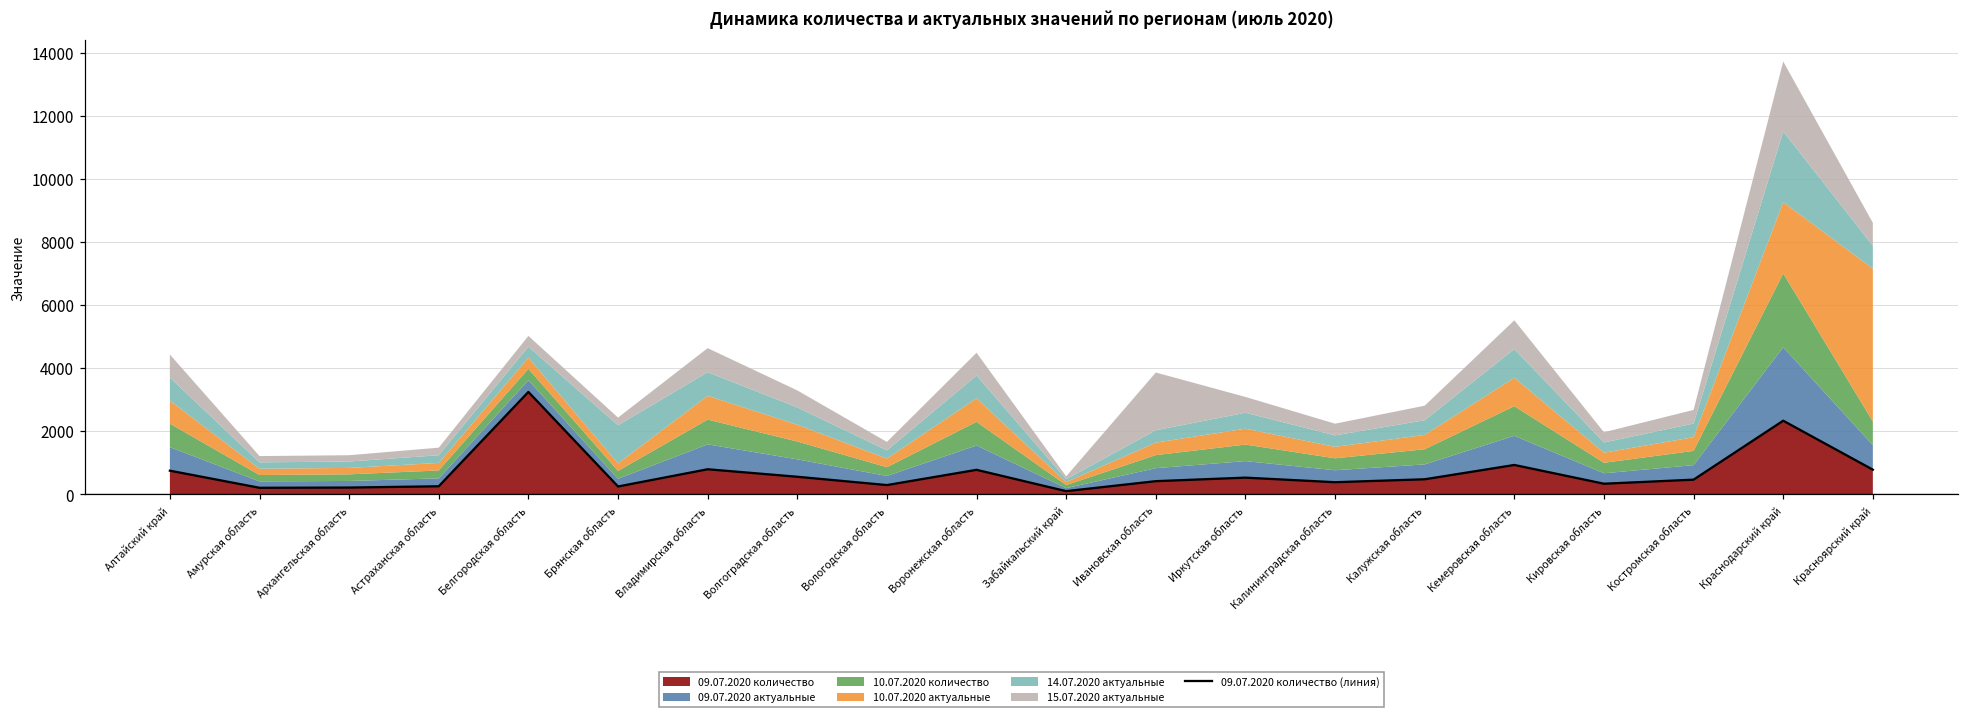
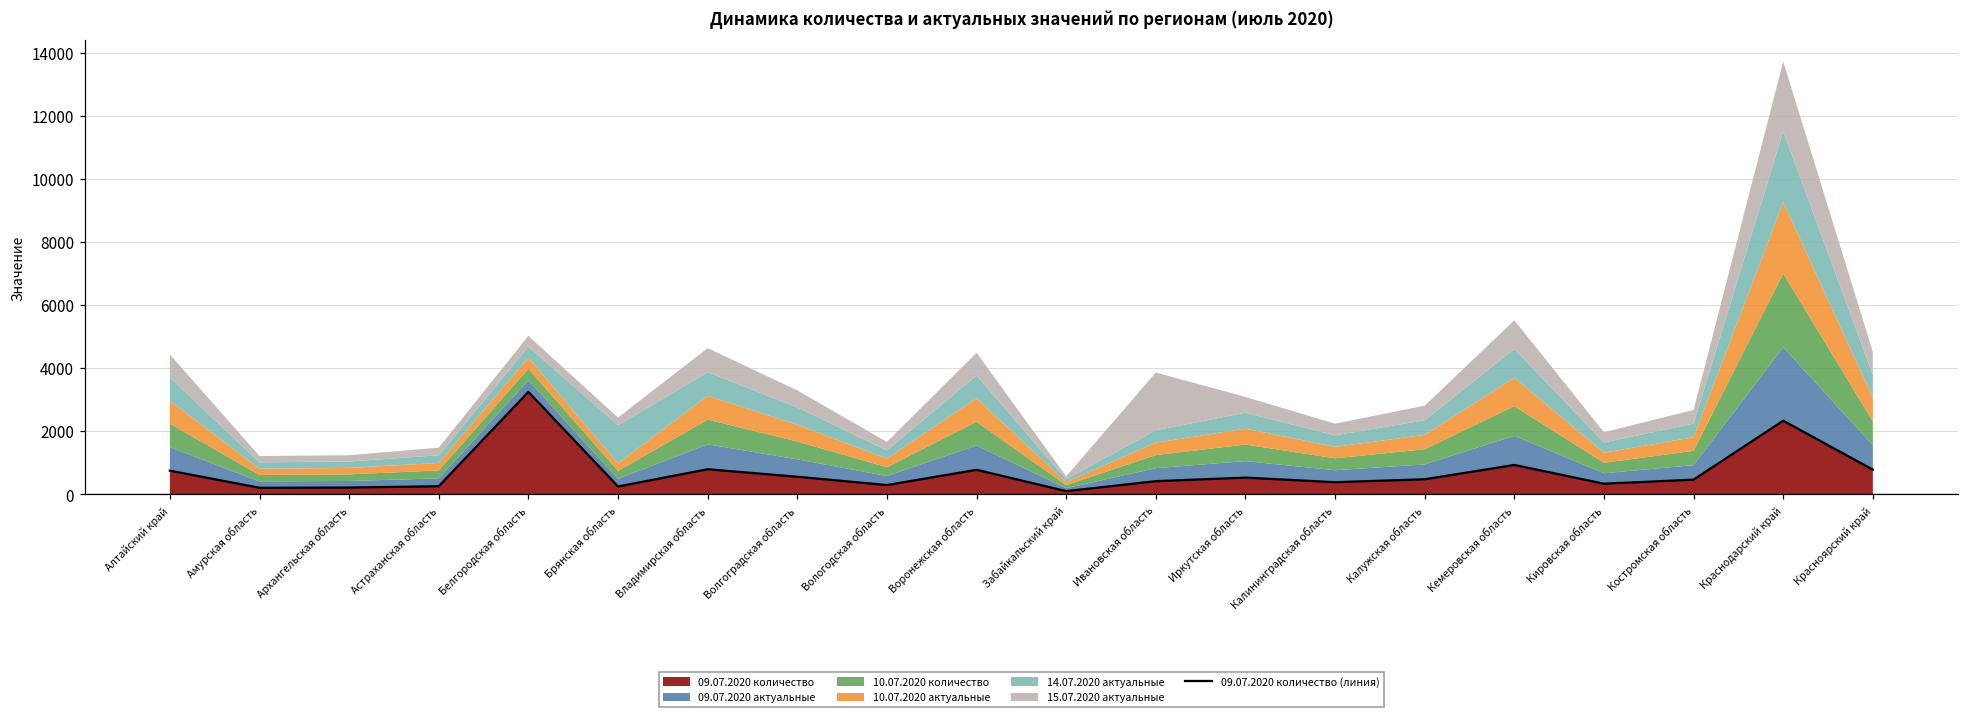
10.07.2020 актуальные, Красноярский край: 4900 -> 800
